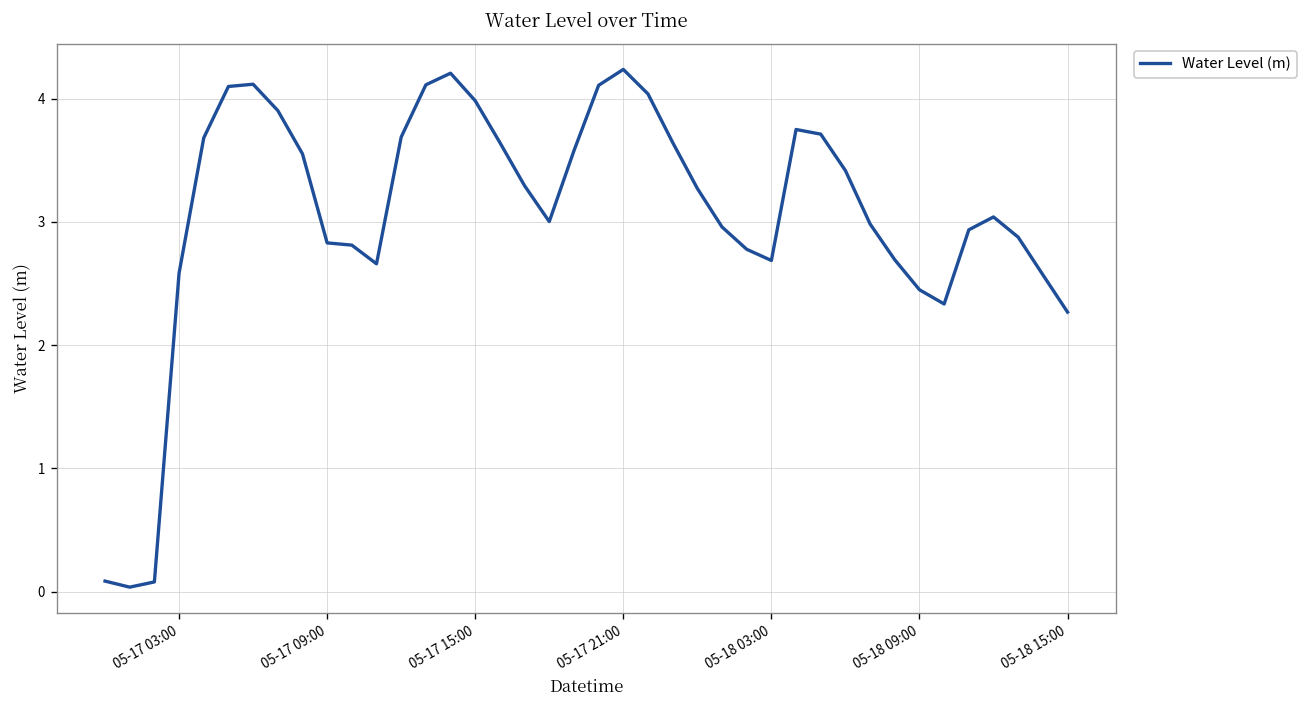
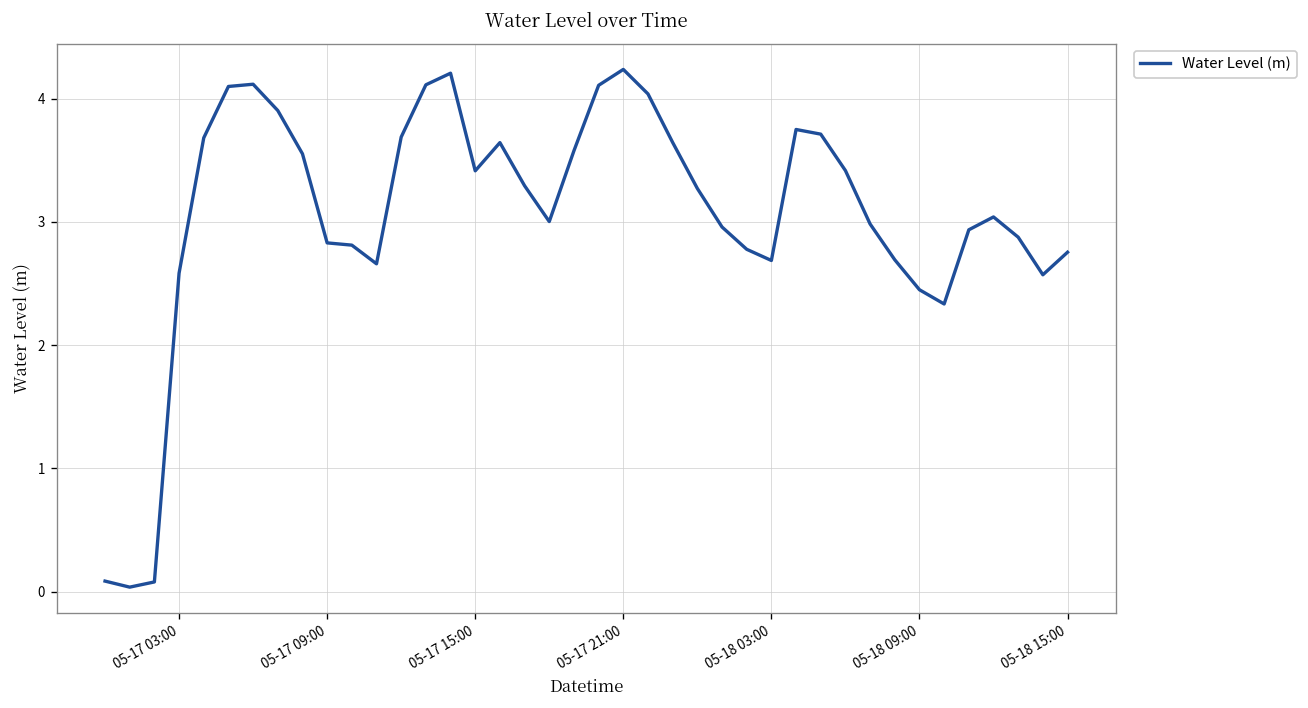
05-17 15:00: 3.98 -> 3.41
05-18 15:00: 2.27 -> 2.75
